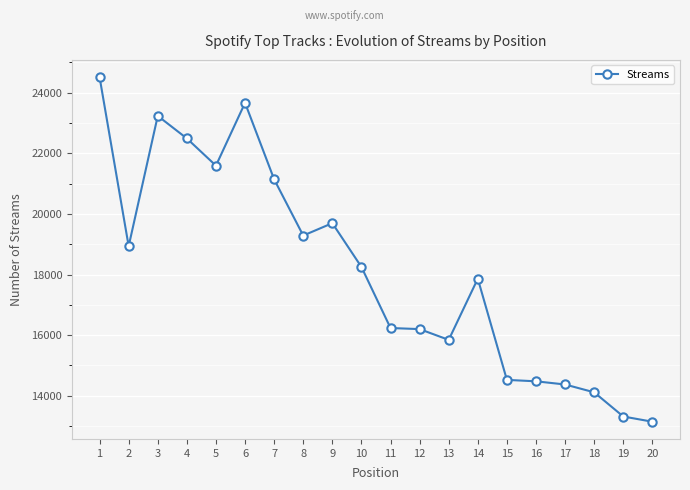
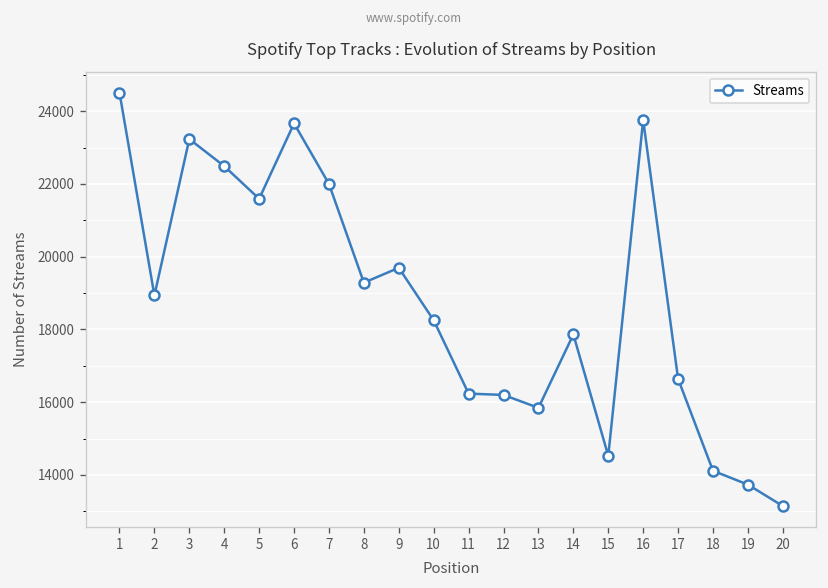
7: 21100 -> 22000
16: 14500 -> 23800
17: 14400 -> 16600
19: 13300 -> 13700
